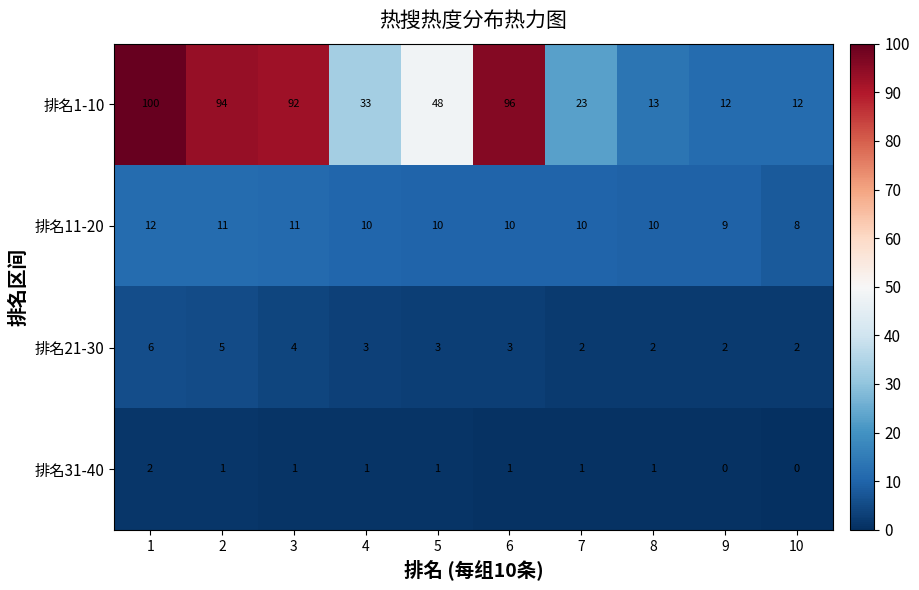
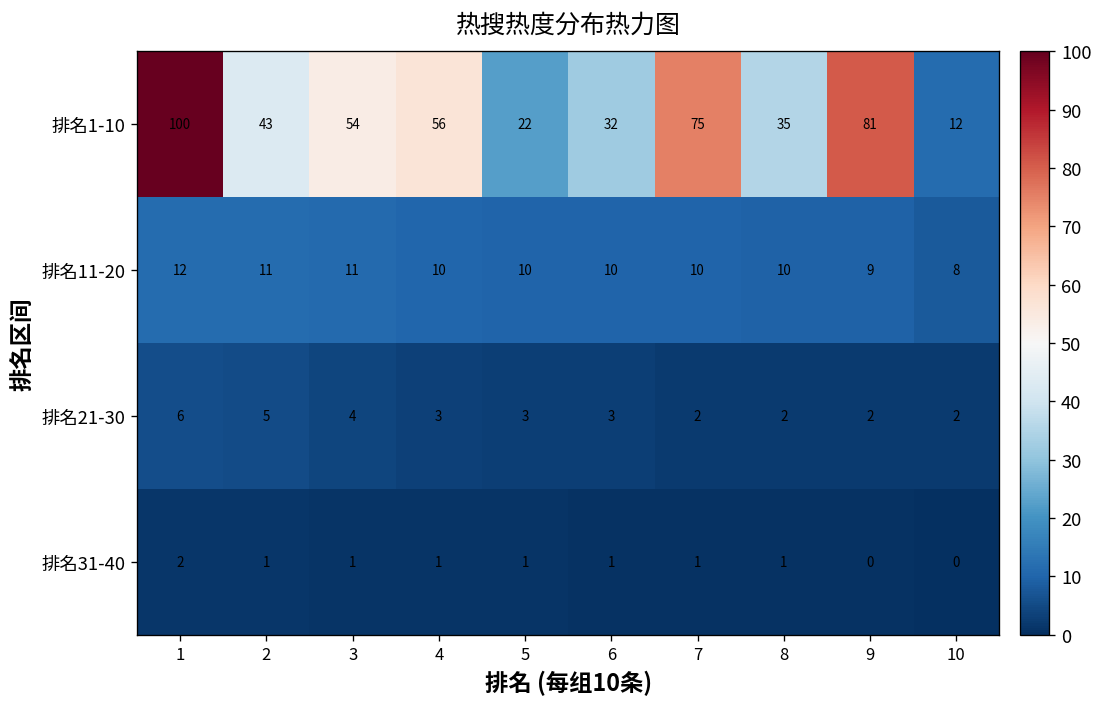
排名1-10, 2: 94 -> 43
排名1-10, 3: 92 -> 54
排名1-10, 4: 33 -> 56
排名1-10, 5: 48 -> 22
排名1-10, 6: 96 -> 32
排名1-10, 7: 23 -> 75
排名1-10, 8: 13 -> 35
排名1-10, 9: 12 -> 81
